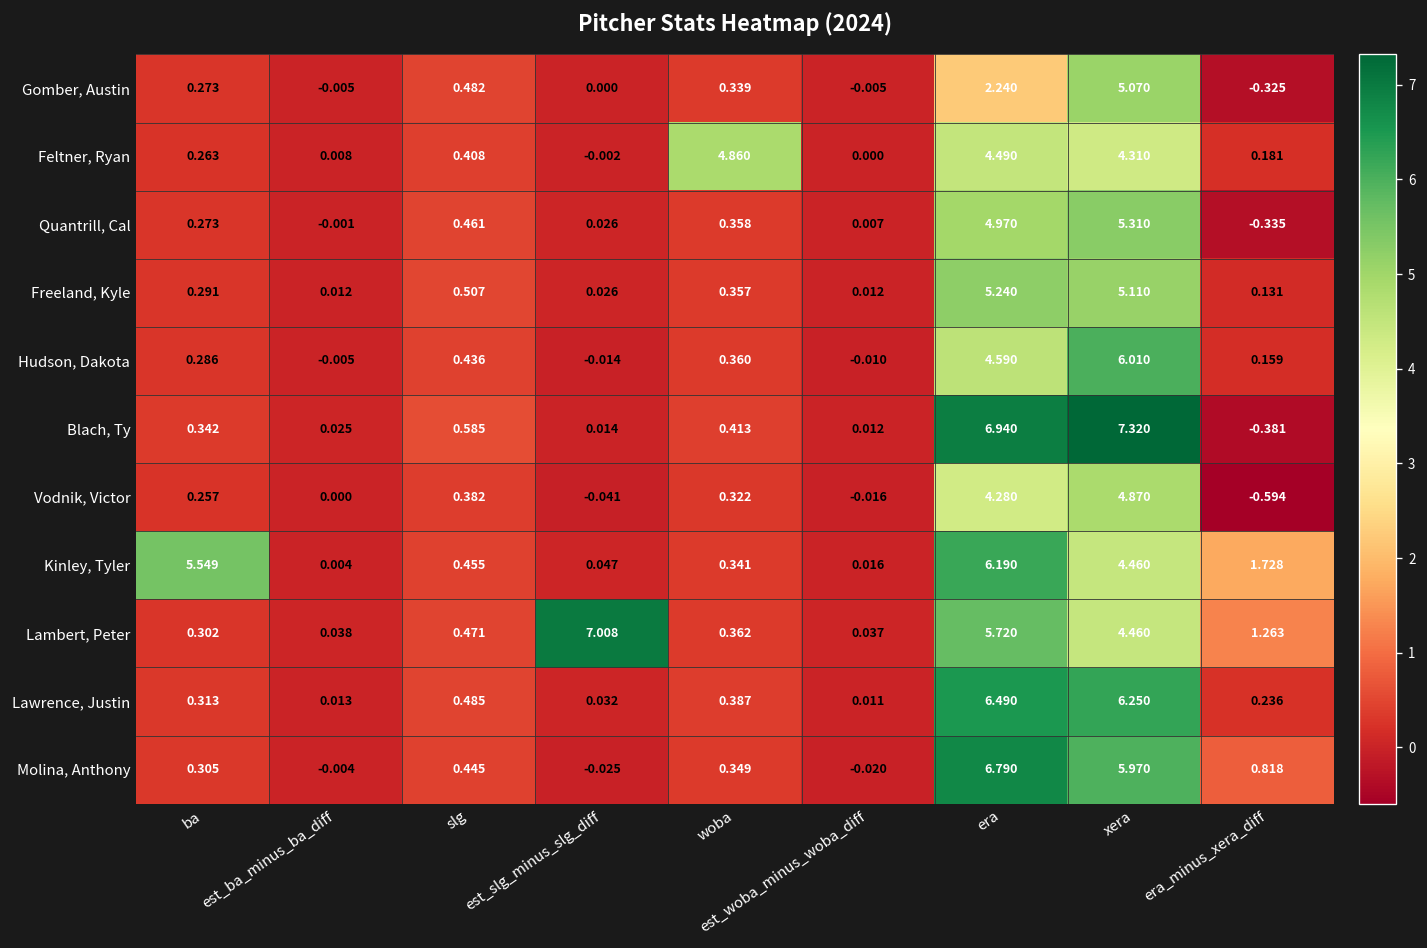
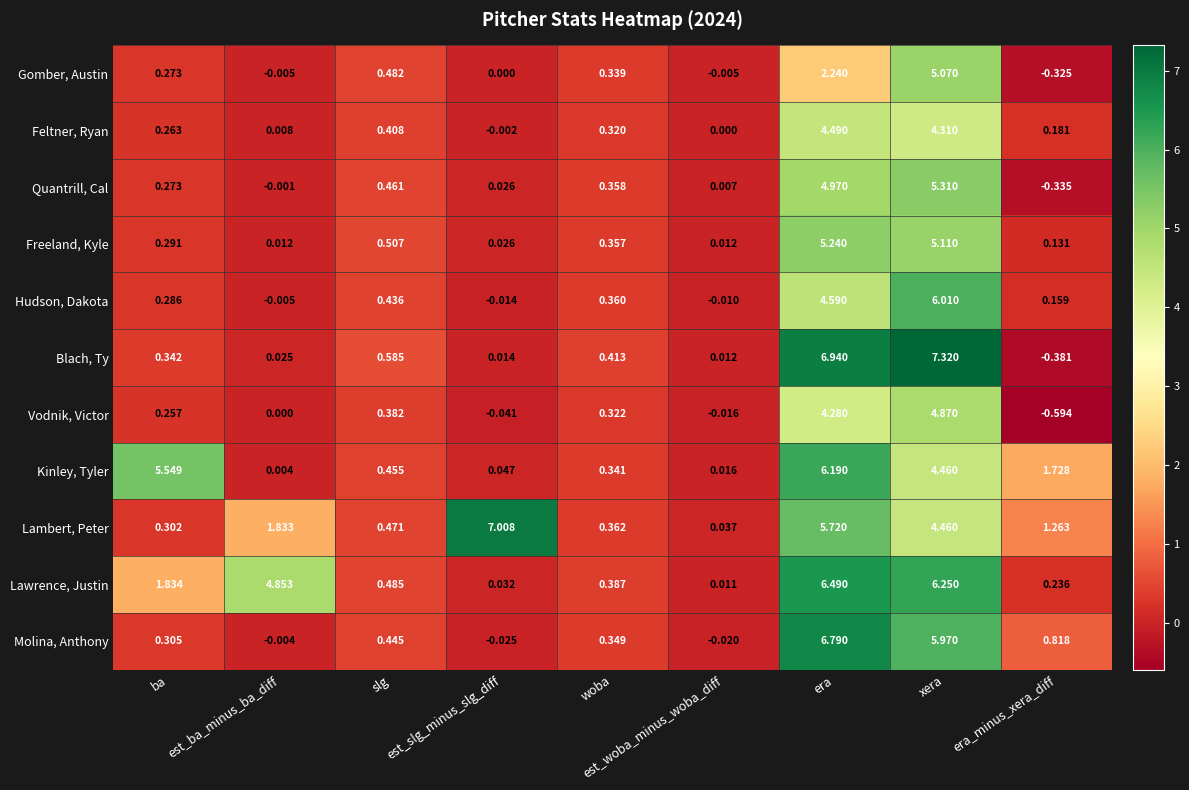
Feltner, Ryan, woba: 4.860 -> 0.320
Lambert, Peter, est_ba_minus_ba_diff: 0.038 -> 1.833
Lawrence, Justin, ba: 0.313 -> 1.834
Lawrence, Justin, est_ba_minus_ba_diff: 0.013 -> 4.853
